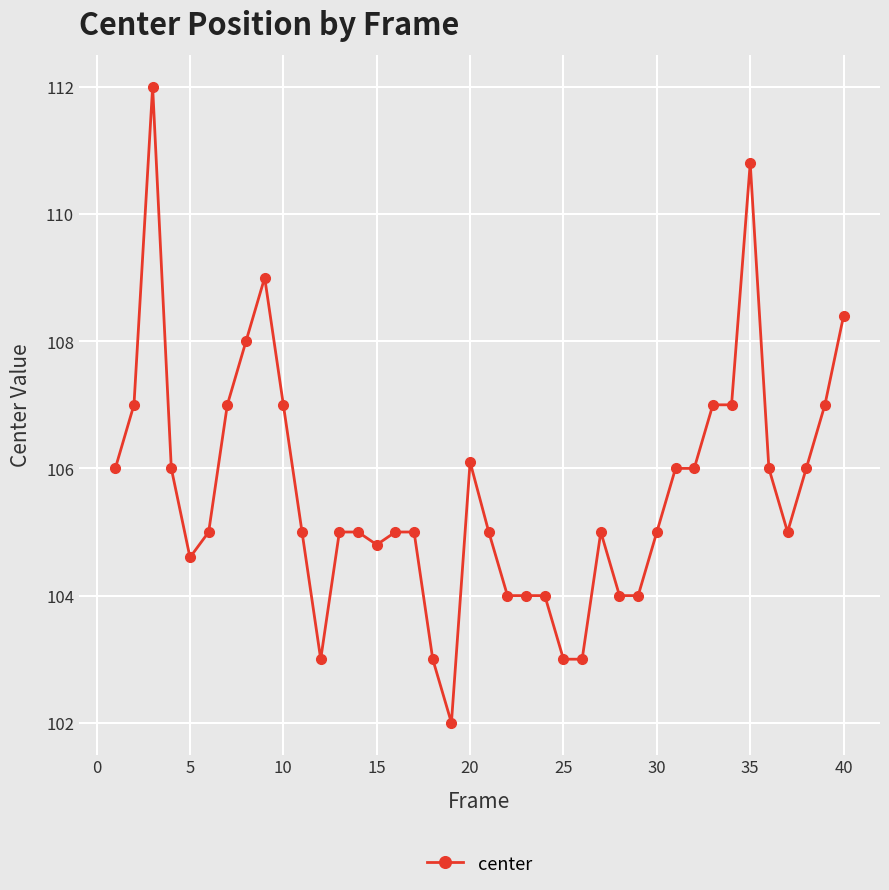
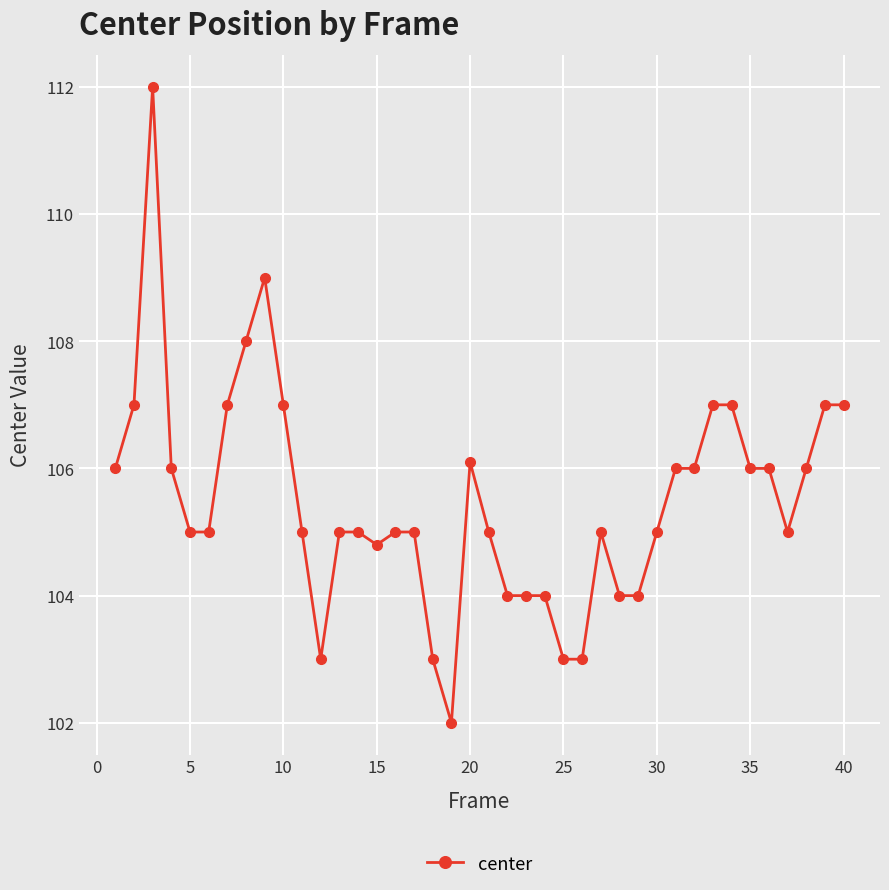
5: 104.6 -> 105.0
35: 110.8 -> 106.0
40: 108.4 -> 107.0
